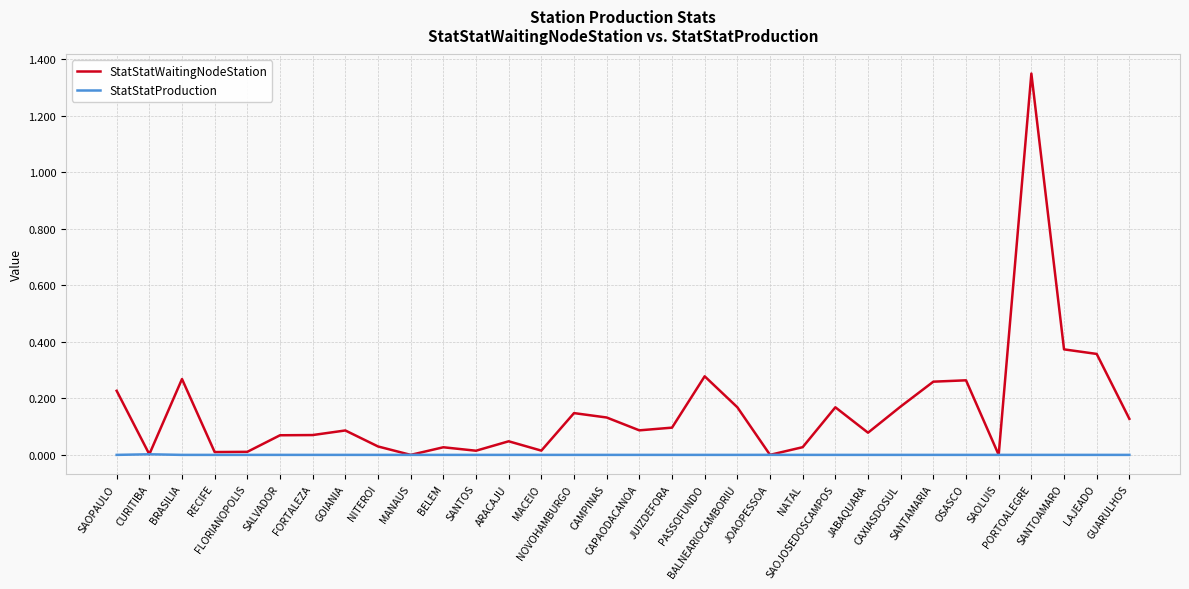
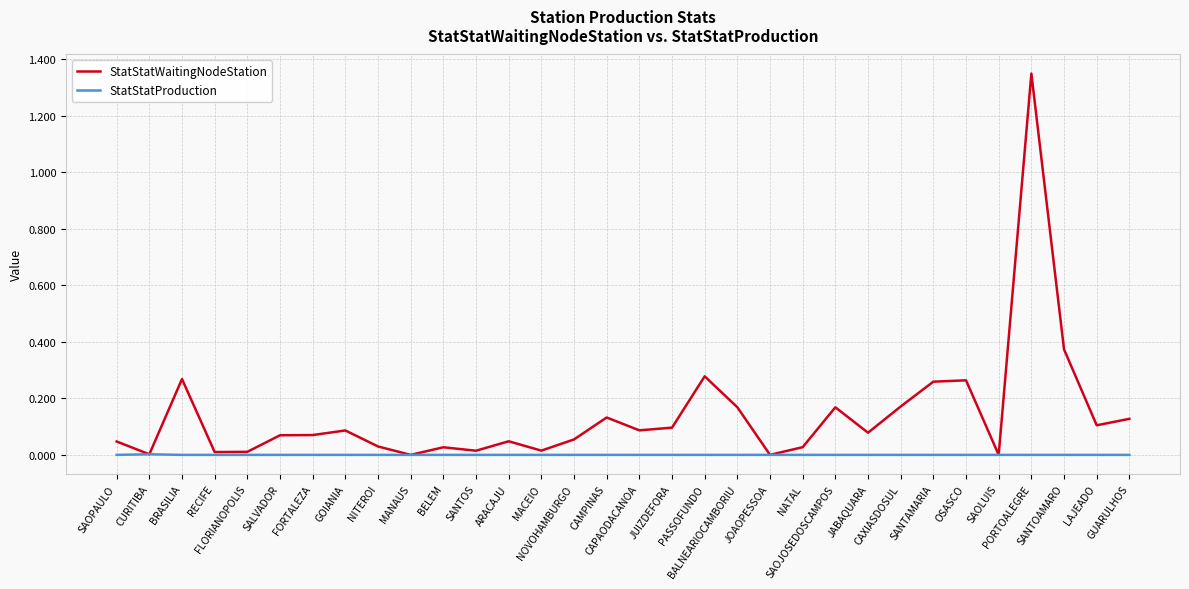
StatStatWaitingNodeStation, SAOPAULO: 0.23 -> 0.05
StatStatWaitingNodeStation, NOVOHAMBURGO: 0.15 -> 0.05
StatStatWaitingNodeStation, LAJEADO: 0.36 -> 0.10
